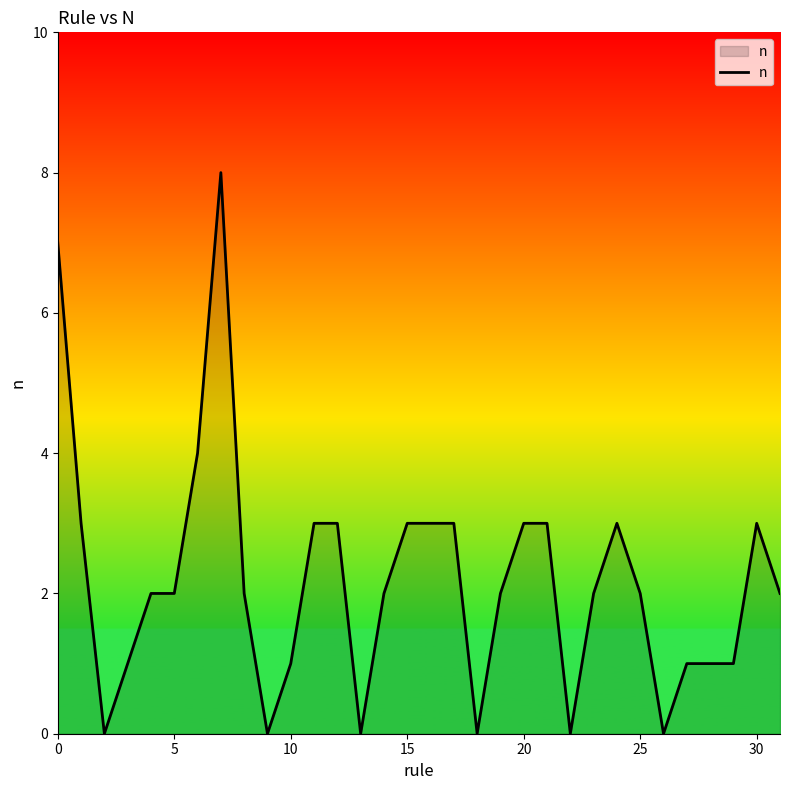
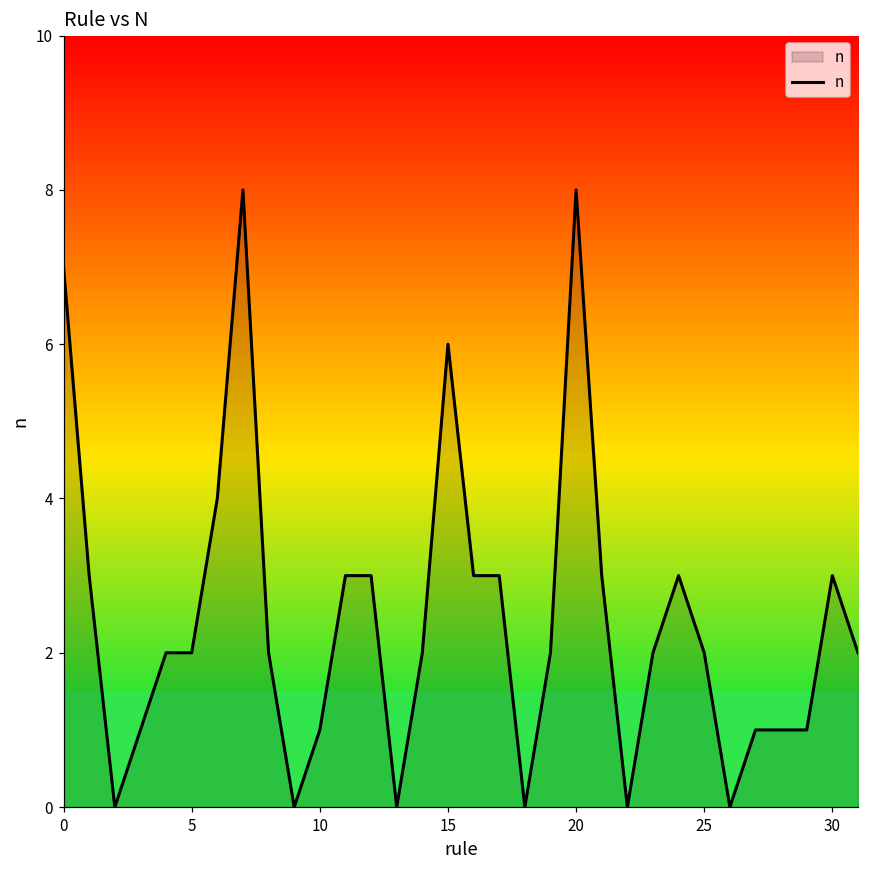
15: 3 -> 6
20: 3 -> 8
